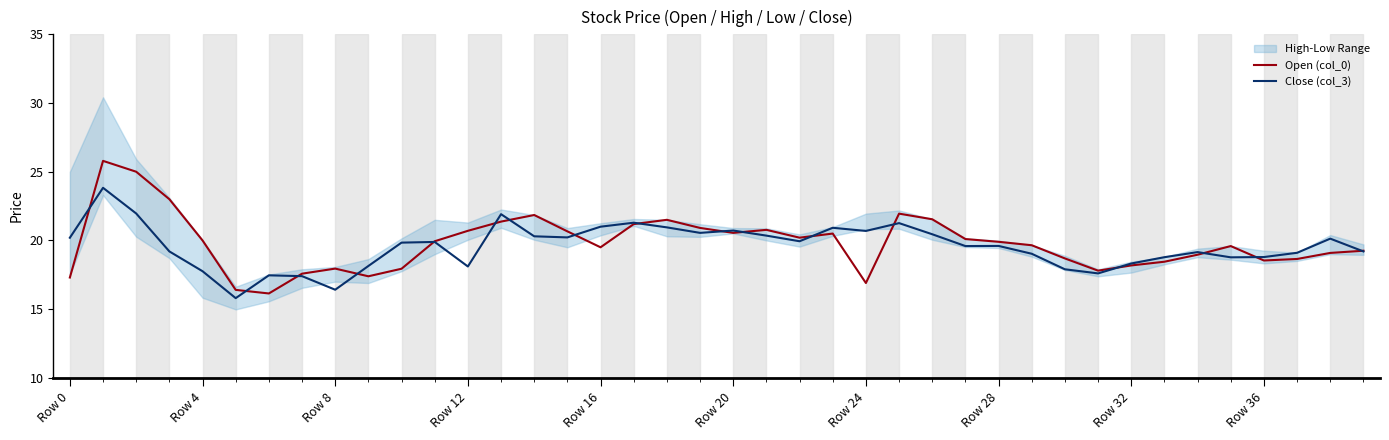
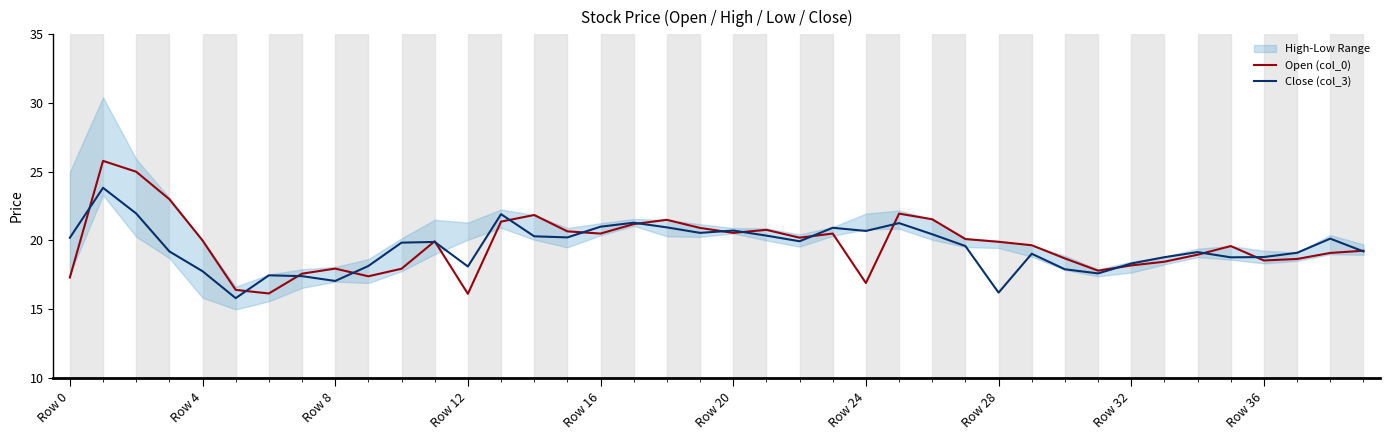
Close (col_3), Row 8: 16.4 -> 17.0
Open (col_0), Row 12: 20.7 -> 16.1
Open (col_0), Row 16: 19.5 -> 20.5
Close (col_3), Row 28: 19.6 -> 16.2
